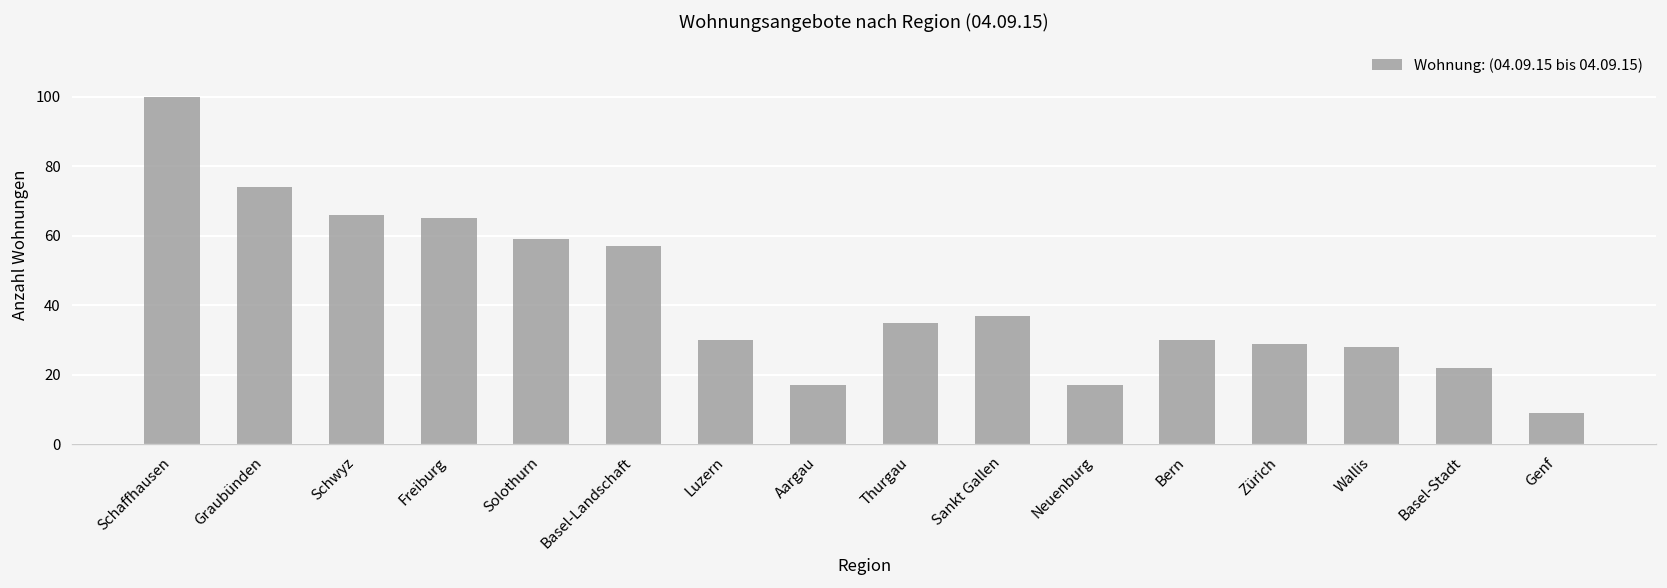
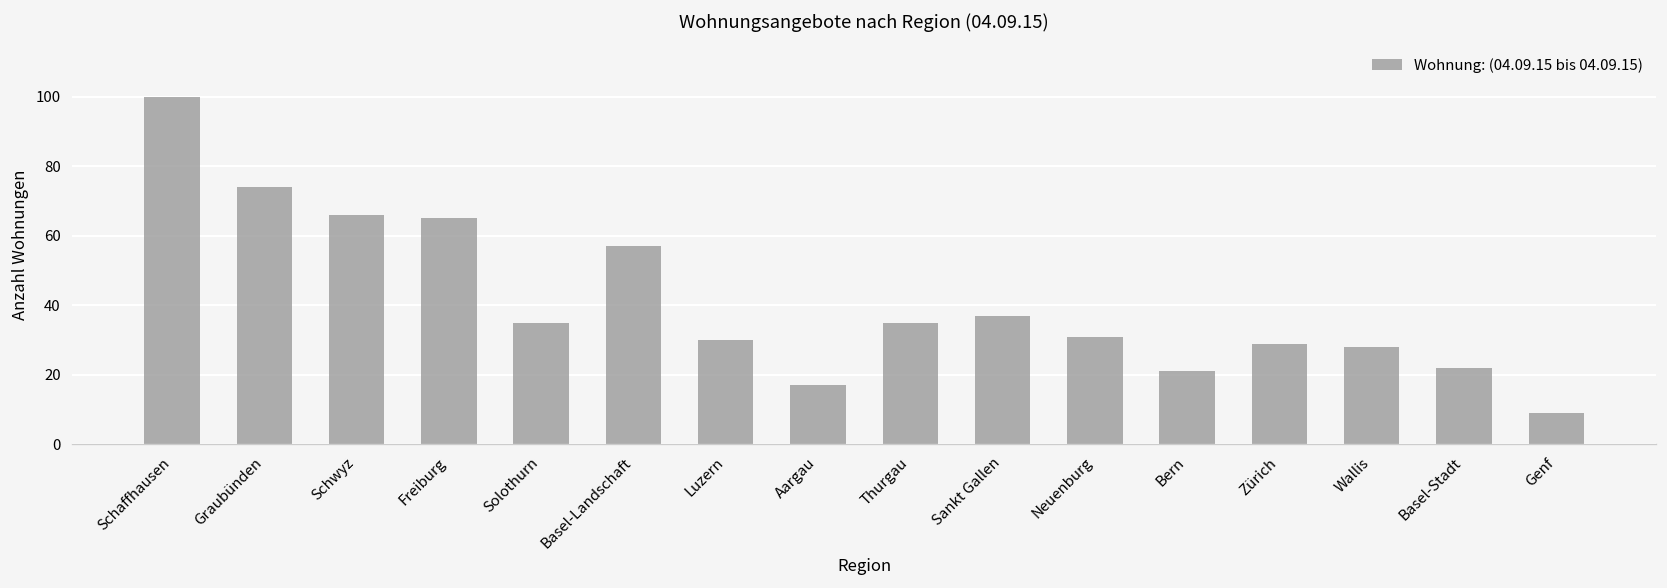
Solothurn: 59 -> 35
Neuenburg: 17 -> 31
Bern: 30 -> 21
